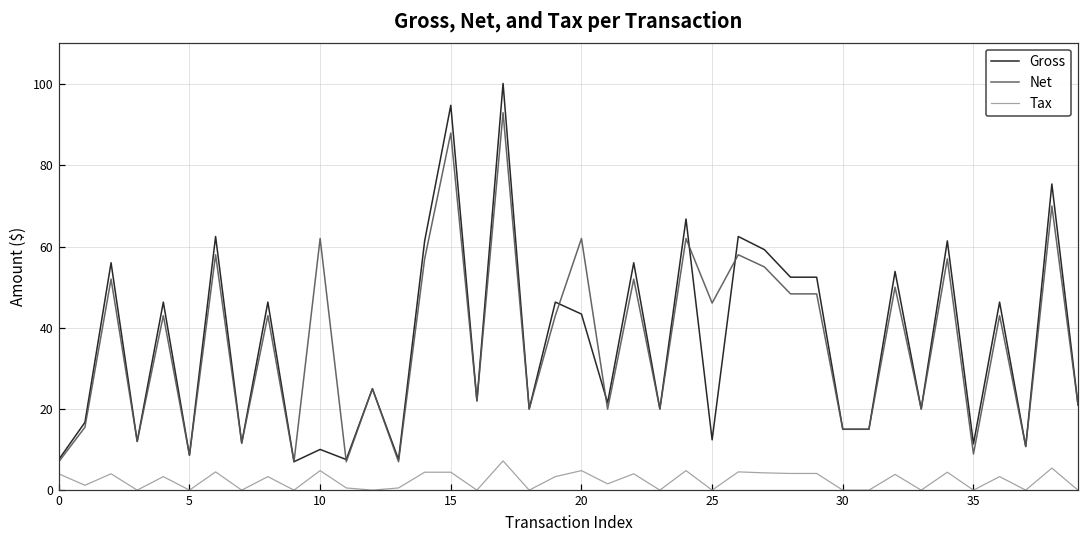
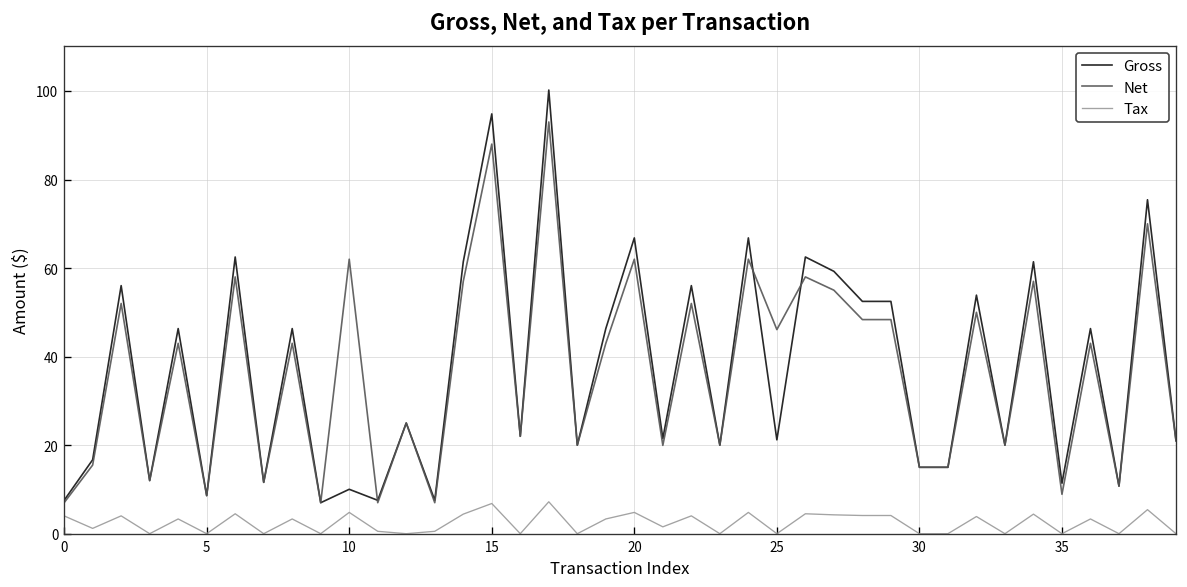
Tax, 15: 4 -> 7
Gross, 20: 43 -> 67
Gross, 25: 12 -> 21
